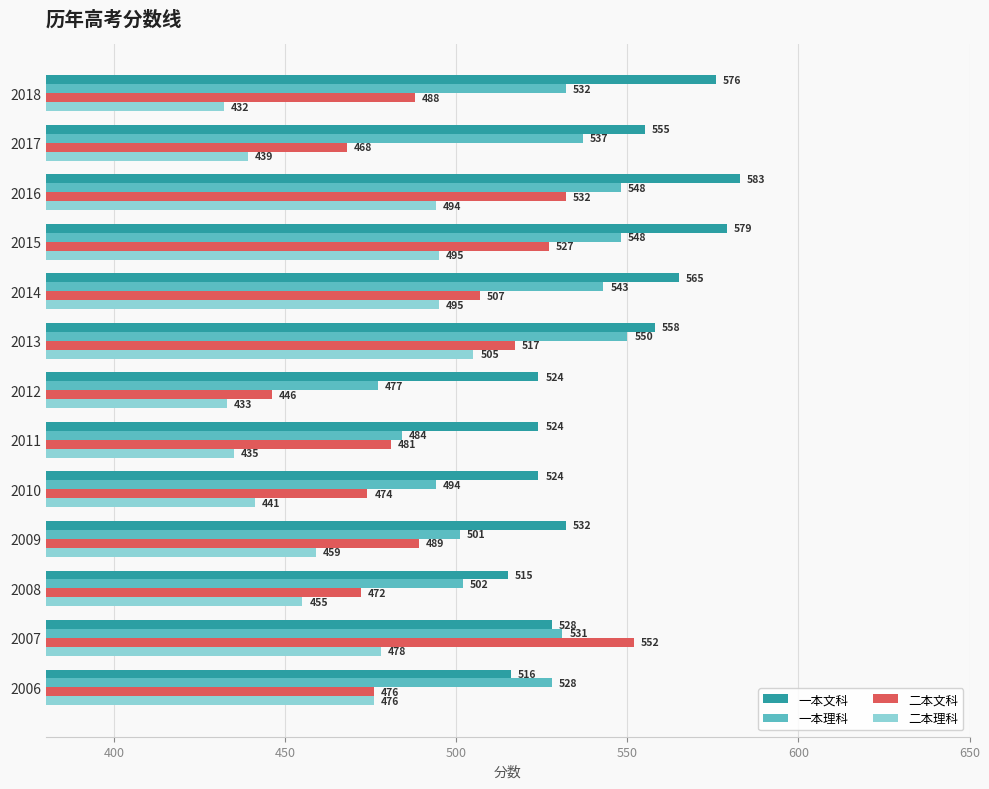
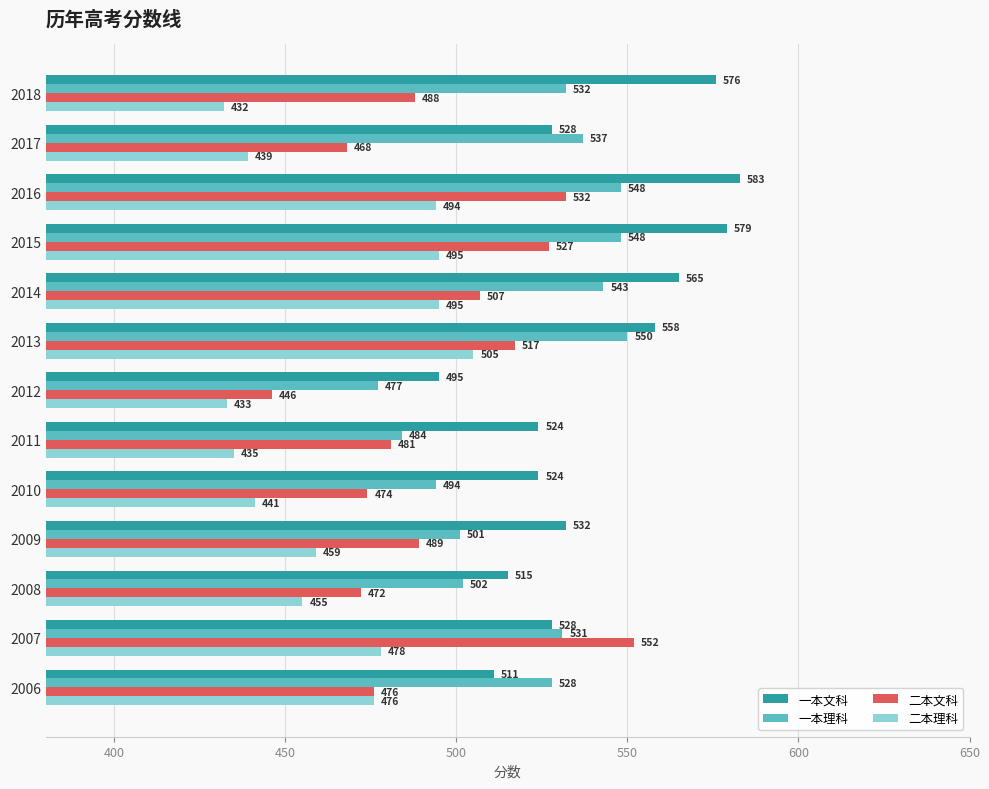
一本文科, 2017: 555 -> 528
一本文科, 2012: 524 -> 495
一本文科, 2006: 516 -> 511
